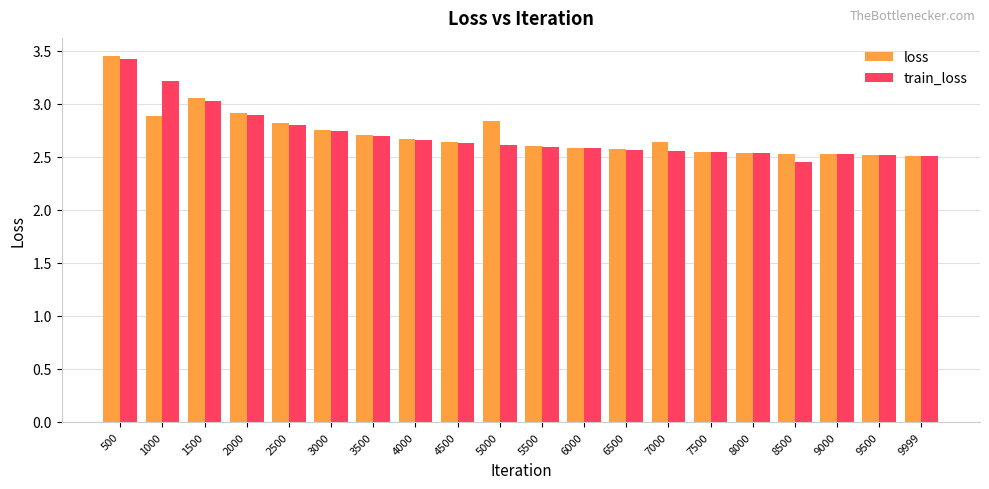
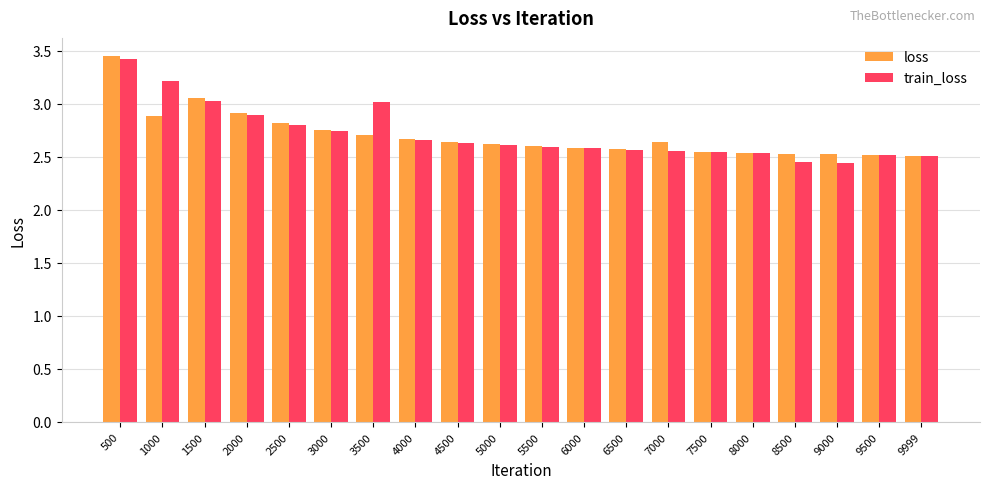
train_loss, 3500: 2.69 -> 3.02
loss, 5000: 2.83 -> 2.62
train_loss, 9000: 2.52 -> 2.45
